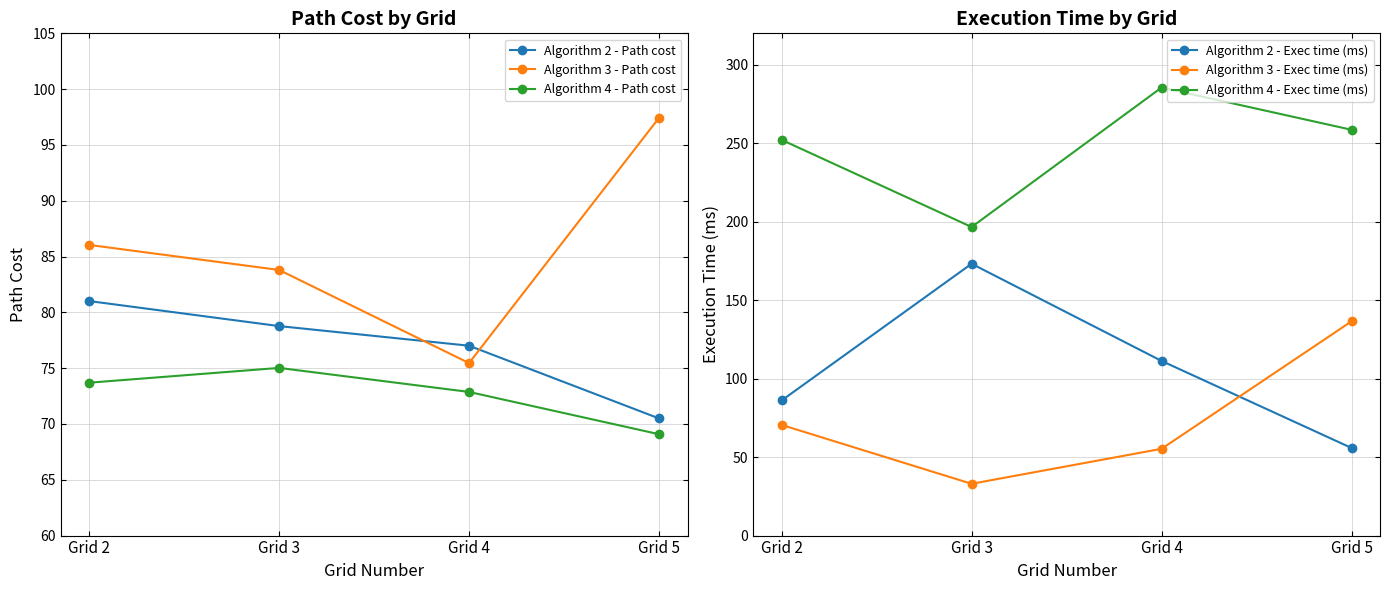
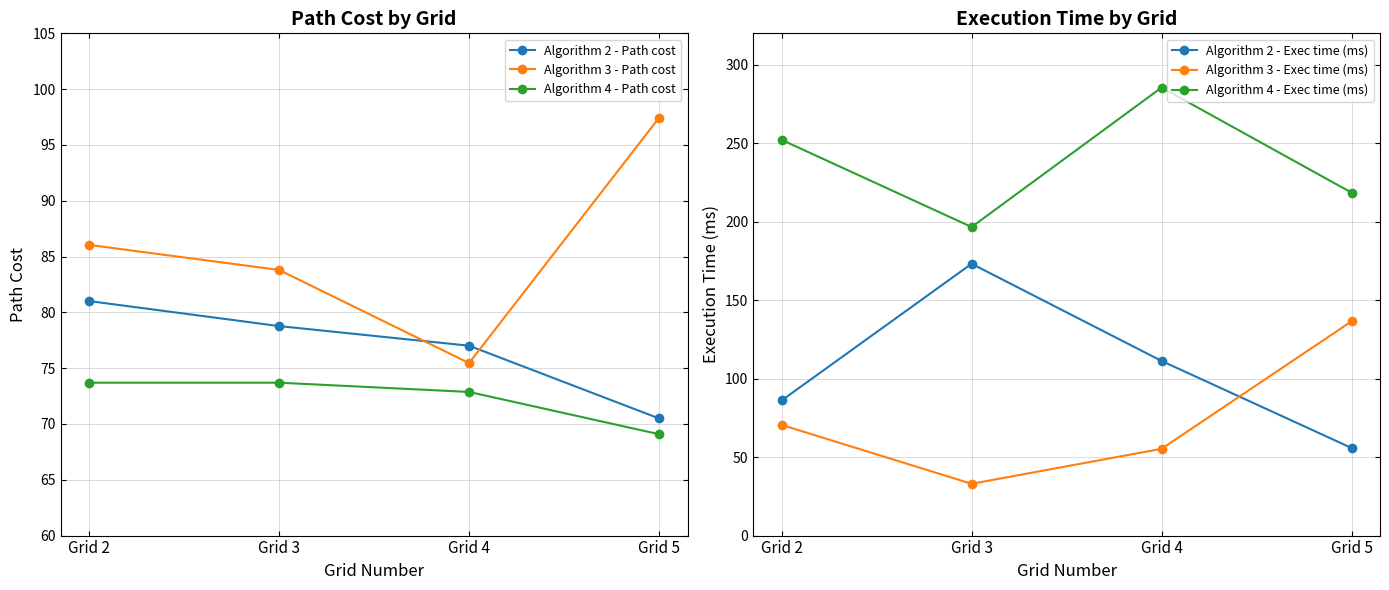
Path Cost by Grid, Algorithm 4 - Path cost, Grid 3: 75.0 -> 73.7
Execution Time by Grid, Algorithm 4 - Exec time (ms), Grid 5: 259 -> 219
